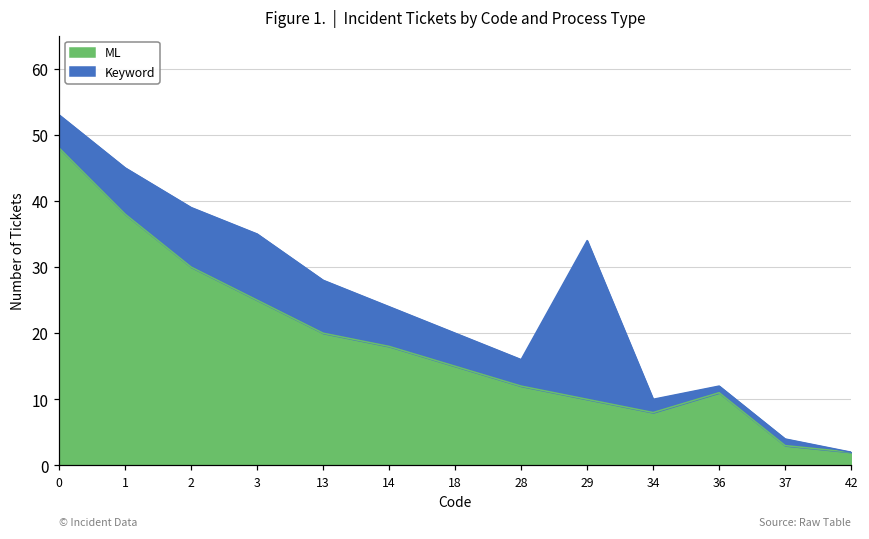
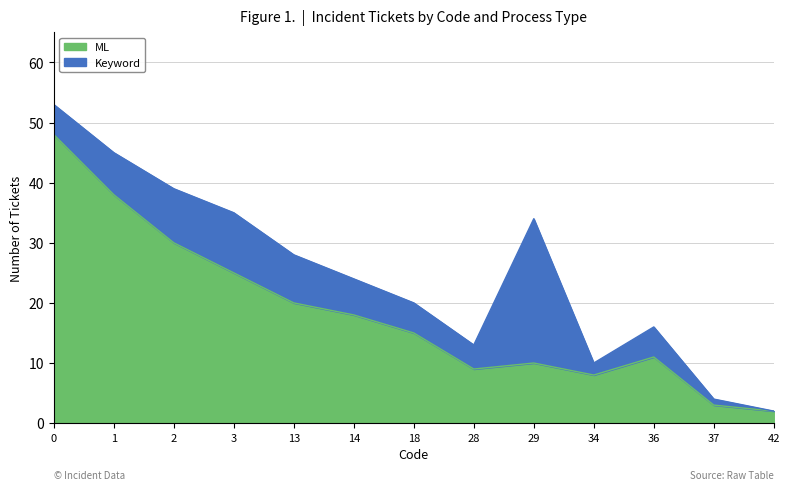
ML, 28: 12 -> 9
Keyword, 36: 1 -> 5
